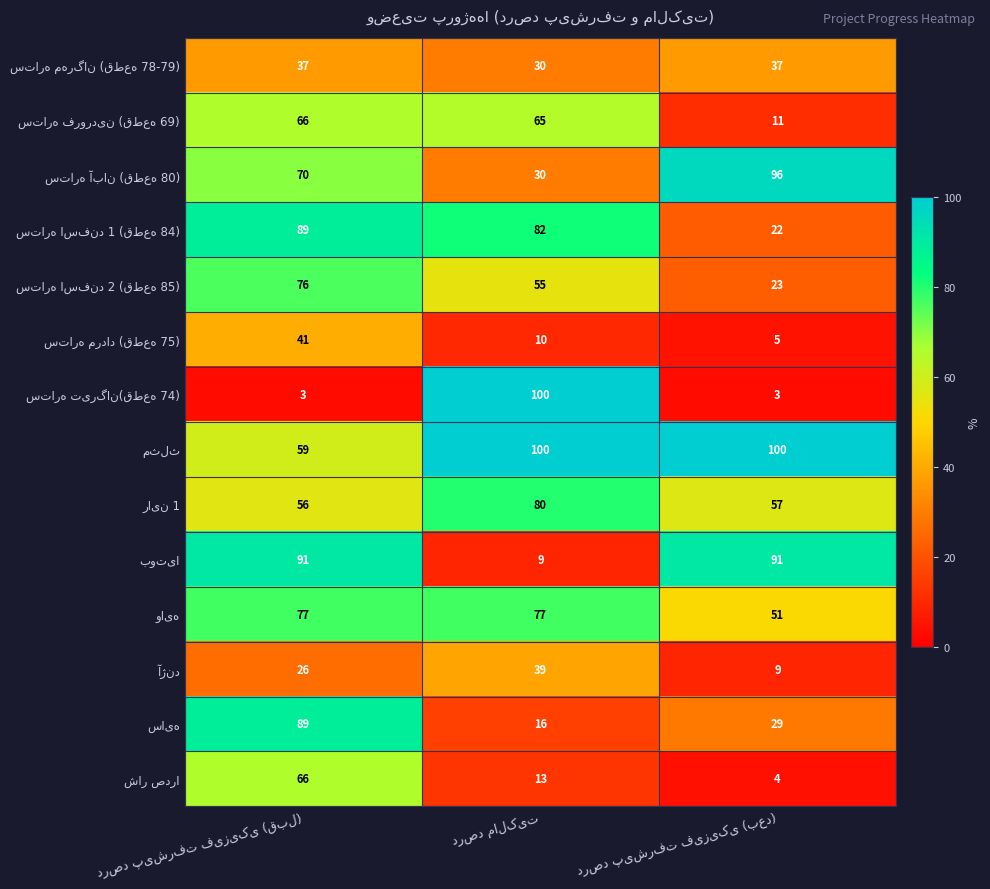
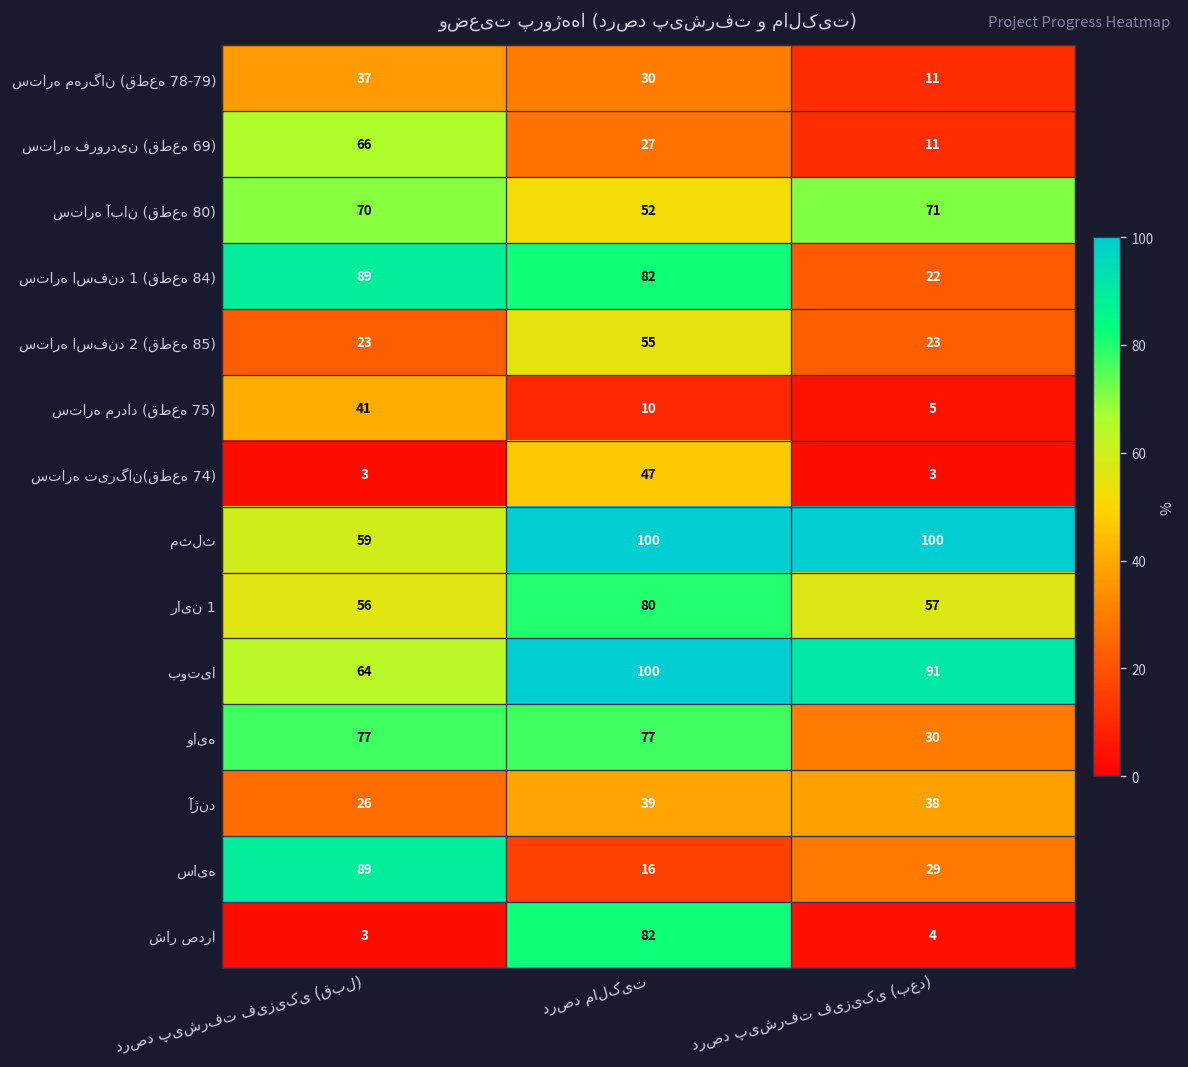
ستاره مهرگان (قطعه 78-79), درصد پیشرفت فیزیکی (بعد): 37 -> 11
ستاره فروردین (قطعه 69), درصد مالکیت: 65 -> 27
ستاره آبان (قطعه 80), درصد مالکیت: 30 -> 52
ستاره آبان (قطعه 80), درصد پیشرفت فیزیکی (بعد): 96 -> 71
ستاره اسفند 2 (قطعه 85), درصد پیشرفت فیزیکی (قبل): 76 -> 23
ستاره تیرگان(قطعه 74), درصد مالکیت: 100 -> 47
بوتیا, درصد پیشرفت فیزیکی (قبل): 91 -> 64
بوتیا, درصد مالکیت: 9 -> 100
وایه, درصد پیشرفت فیزیکی (بعد): 51 -> 30
آژند, درصد پیشرفت فیزیکی (بعد): 9 -> 38
شار صدرا, درصد پیشرفت فیزیکی (قبل): 66 -> 3
شار صدرا, درصد مالکیت: 13 -> 82
